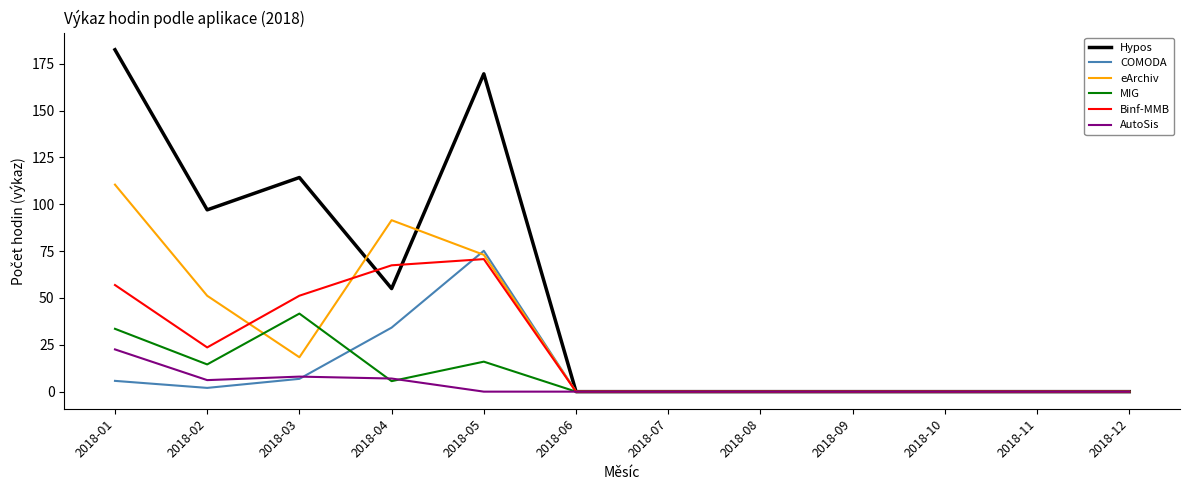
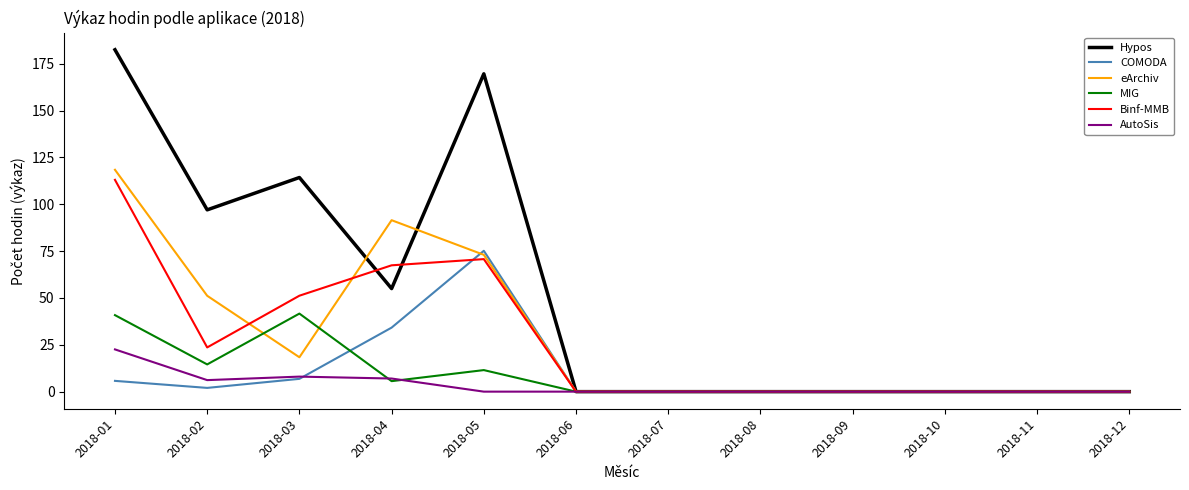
eArchiv, 2018-01: 110 -> 118
MIG, 2018-01: 34 -> 41
Binf-MMB, 2018-01: 57 -> 113
MIG, 2018-05: 16 -> 12
